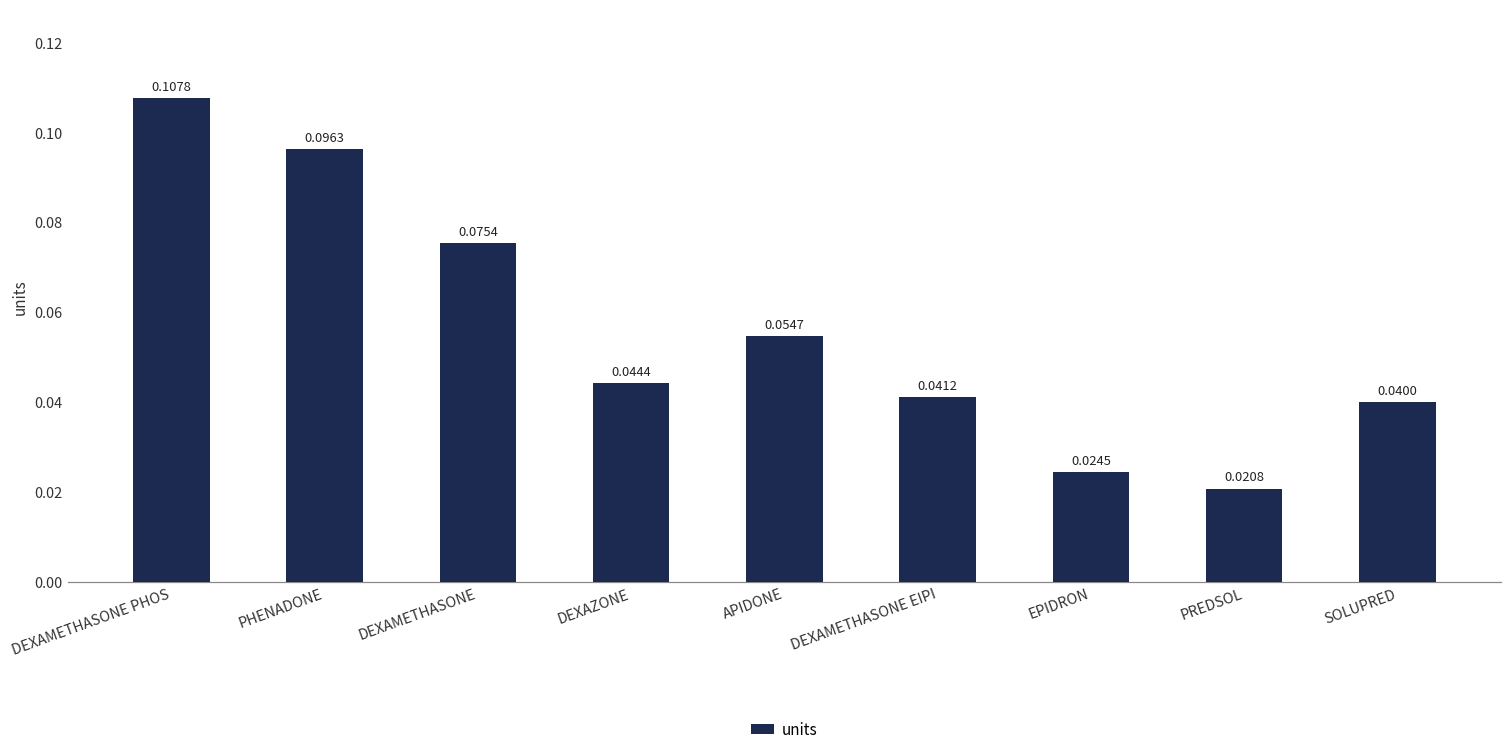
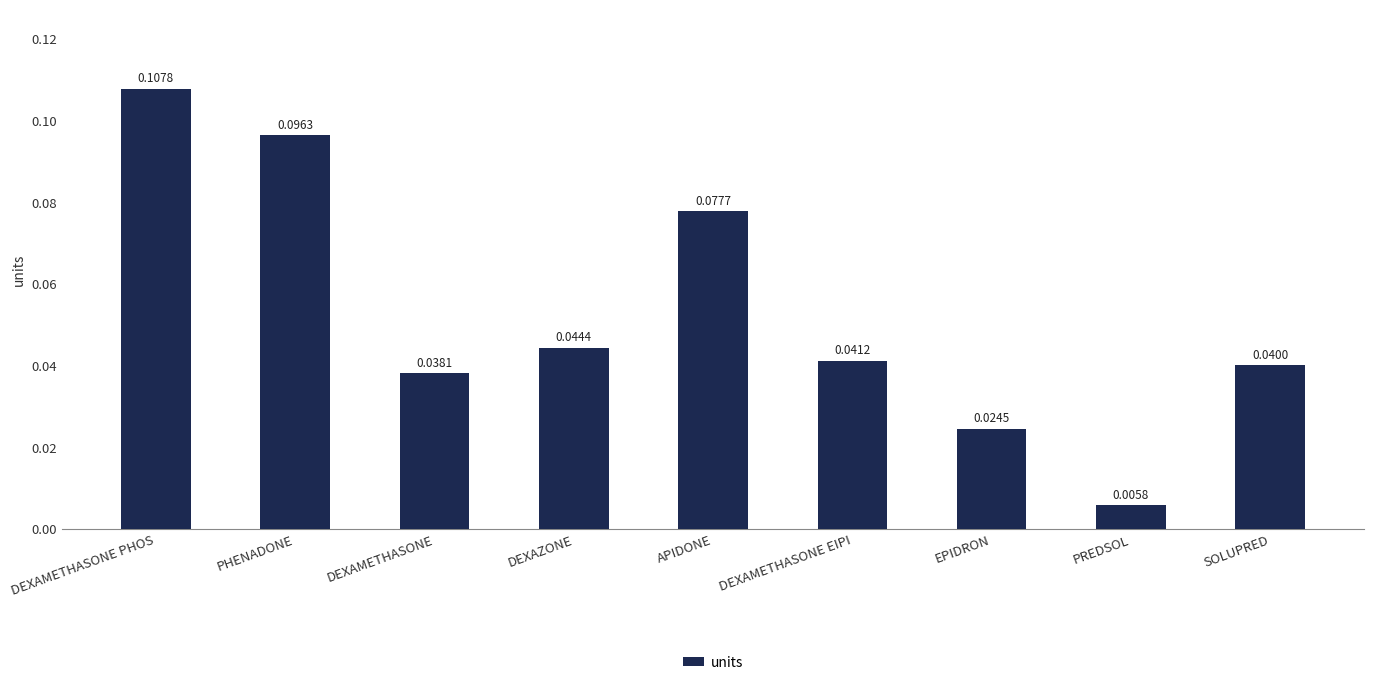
DEXAMETHASONE: 0.0754 -> 0.0381
APIDONE: 0.0547 -> 0.0777
PREDSOL: 0.0208 -> 0.0058
